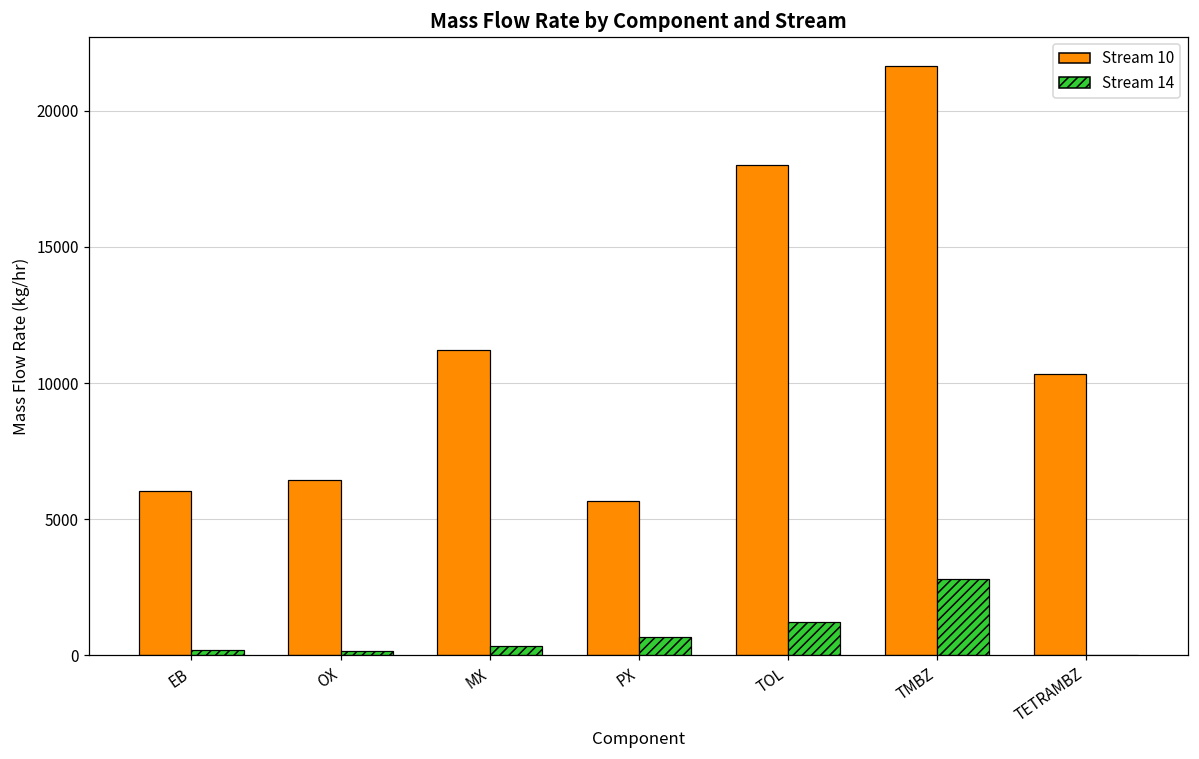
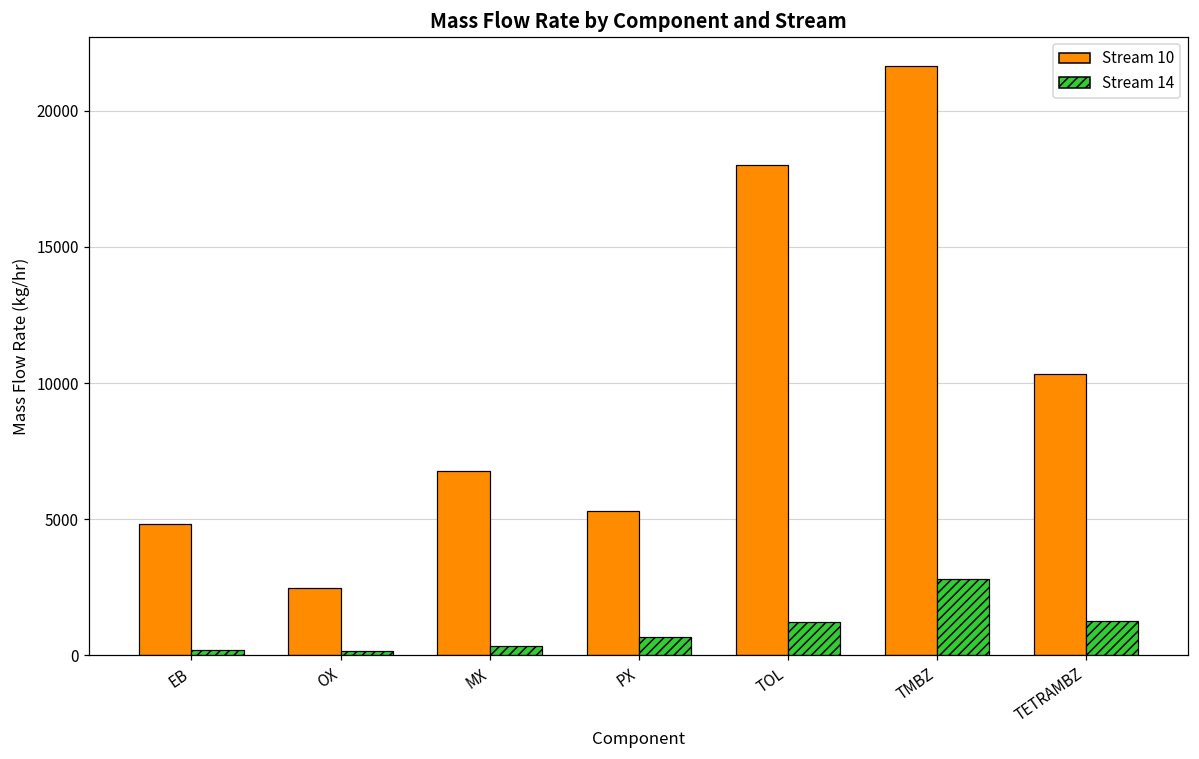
Stream 10, EB: 6000 -> 4800
Stream 10, OX: 6500 -> 2500
Stream 10, MX: 11200 -> 6800
Stream 10, PX: 5700 -> 5300
Stream 14, TETRAMBZ: 0 -> 1300
